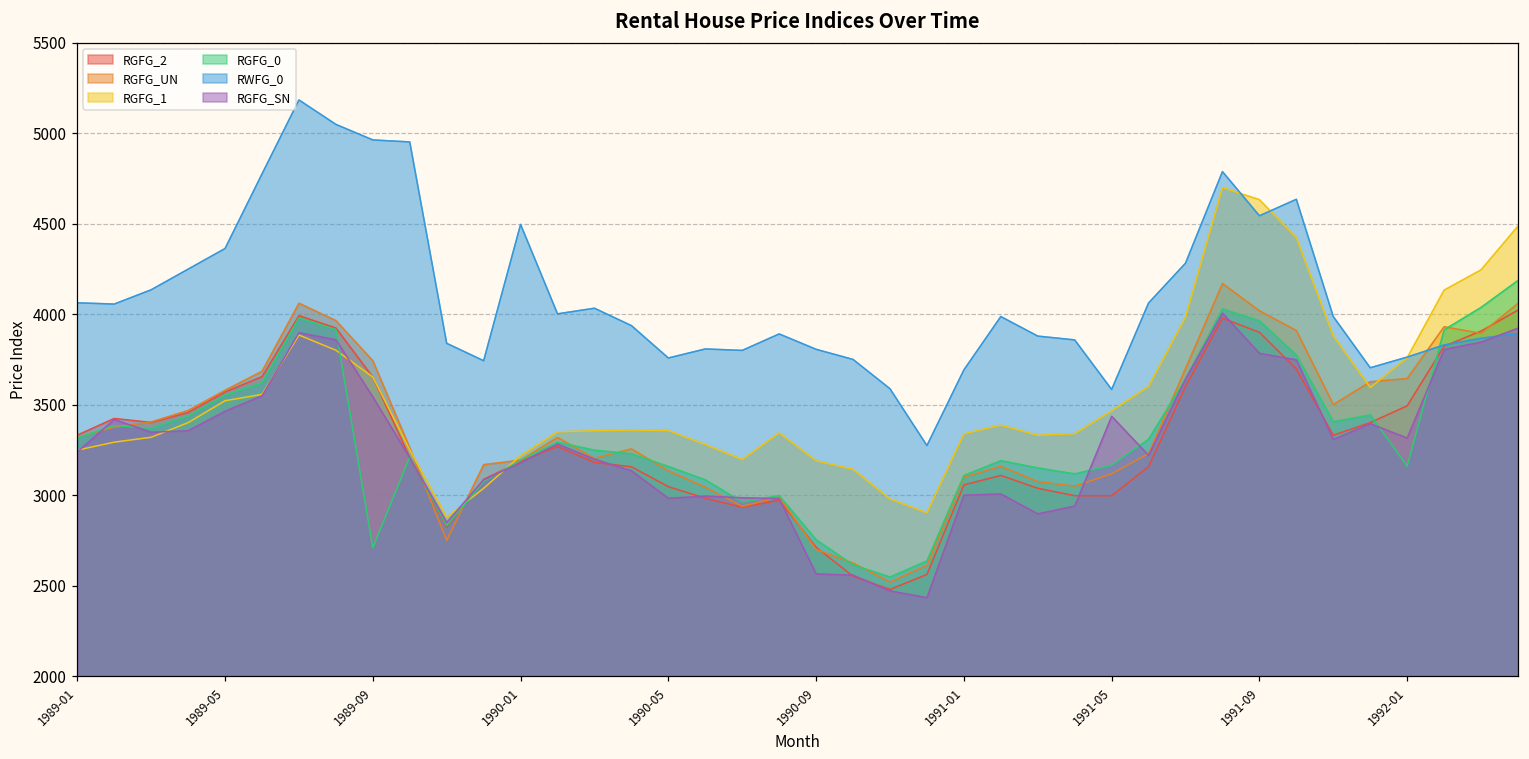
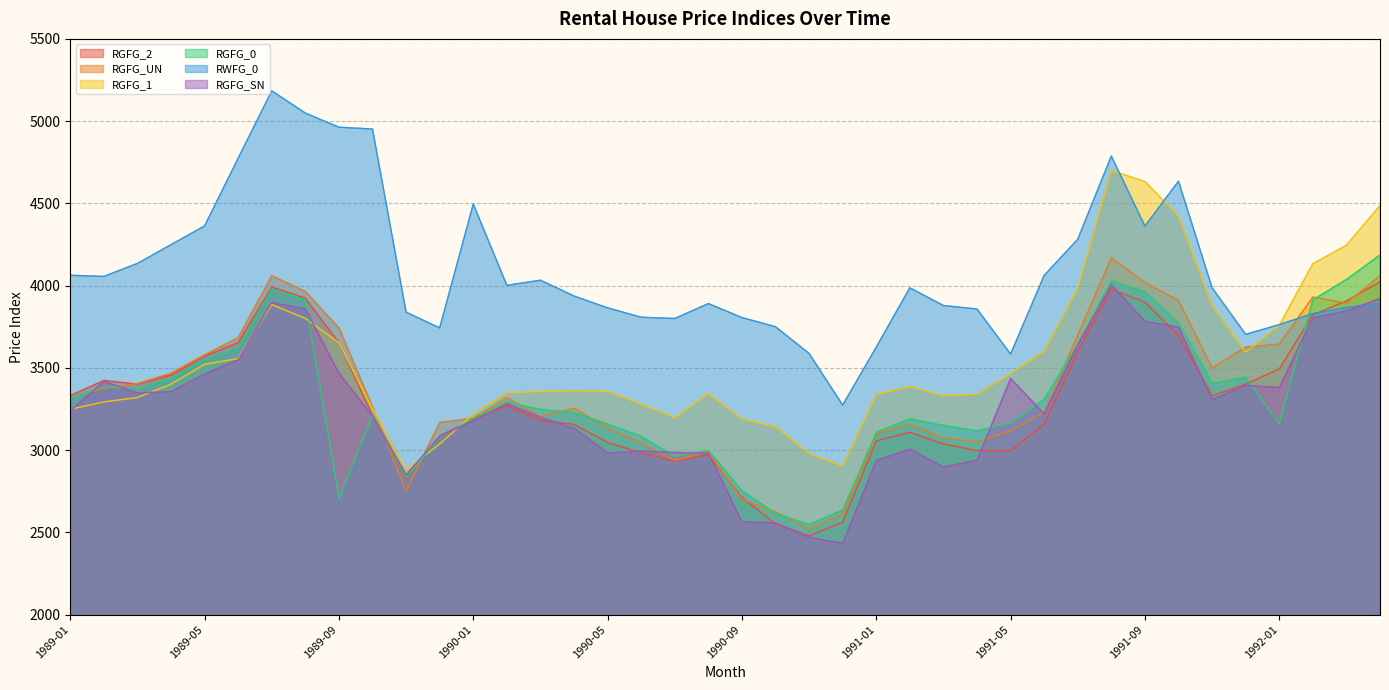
RGFG_SN, 1989-09: 3540 -> 3470
RWFG_0, 1990-05: 3760 -> 3870
RWFG_0, 1991-01: 3690 -> 3630
RGFG_SN, 1991-01: 3000 -> 2940
RWFG_0, 1991-09: 4540 -> 4360
RGFG_SN, 1992-01: 3320 -> 3380
